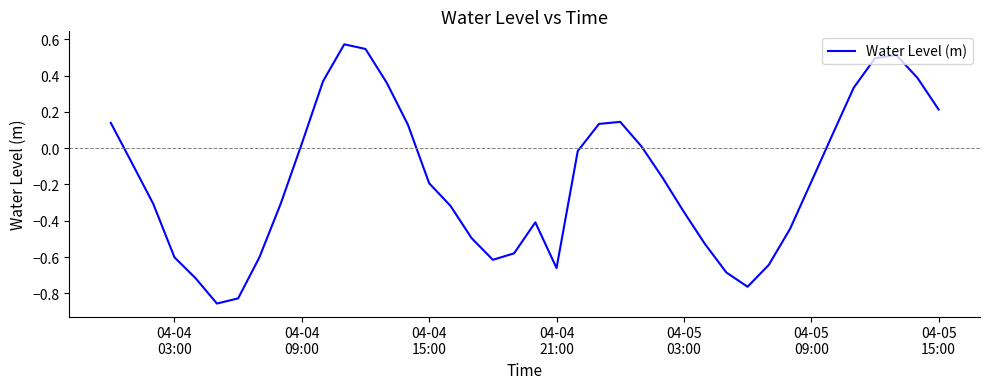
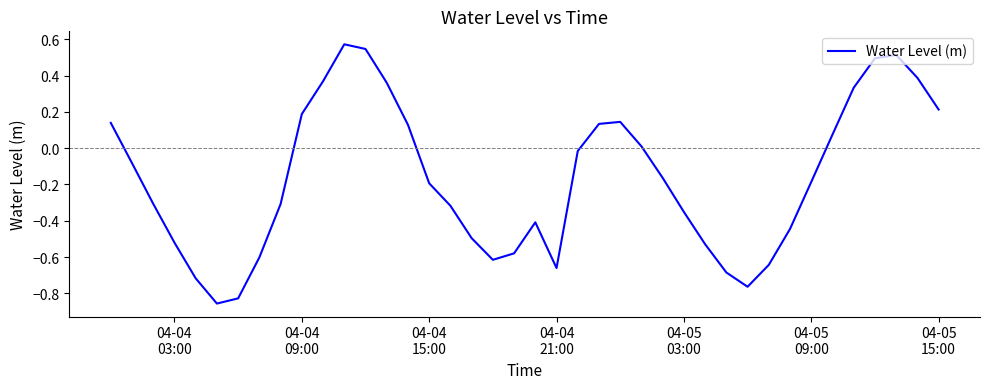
04-04 03:00: -0.60 -> -0.52
04-04 09:00: 0.03 -> 0.19
